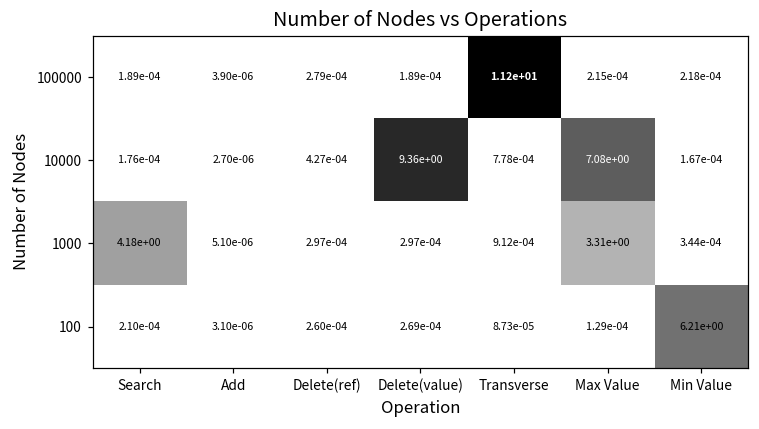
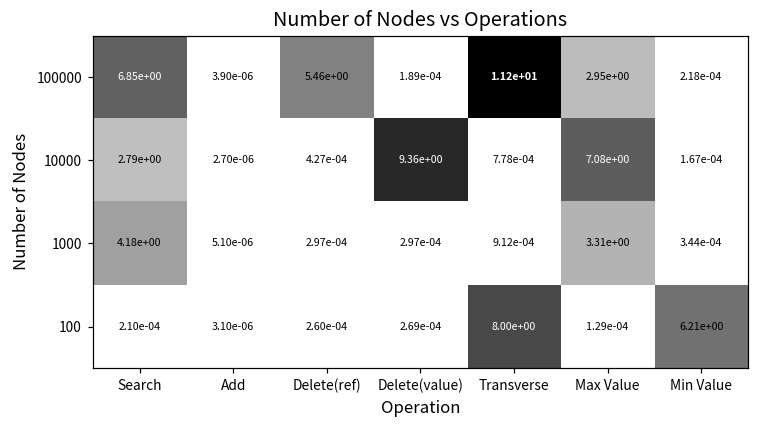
100000, Search: 1.89e-04 -> 6.85e+00
100000, Delete(ref): 2.79e-04 -> 5.46e+00
100000, Max Value: 2.15e-04 -> 2.95e+00
10000, Search: 1.76e-04 -> 2.79e+00
100, Transverse: 8.73e-05 -> 8.00e+00
